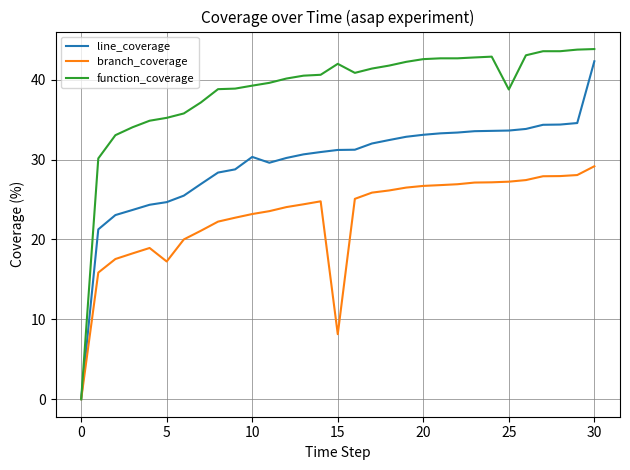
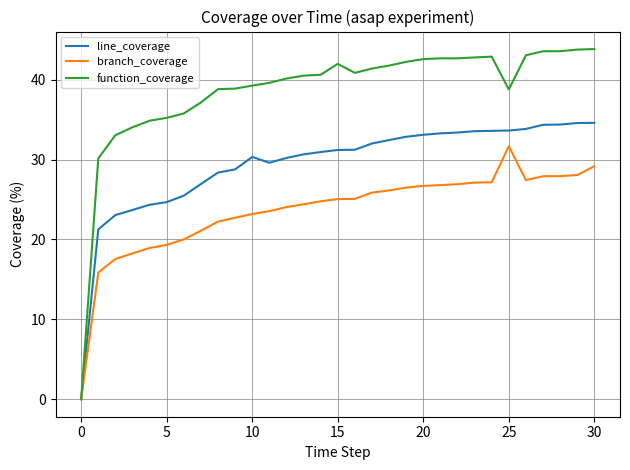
branch_coverage, 5: 17 -> 19
branch_coverage, 15: 8 -> 25
branch_coverage, 25: 27 -> 32
line_coverage, 30: 42 -> 35
